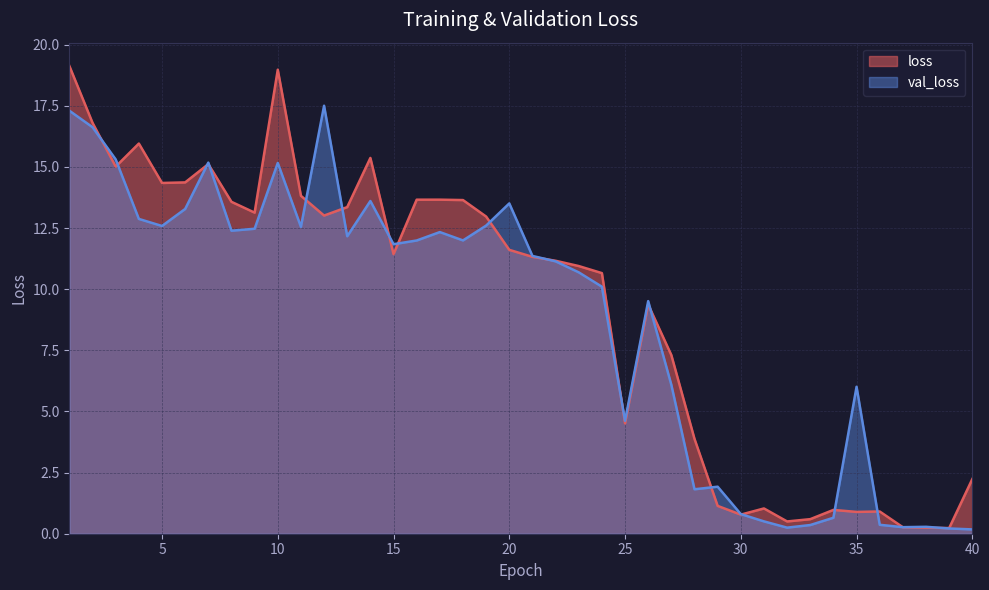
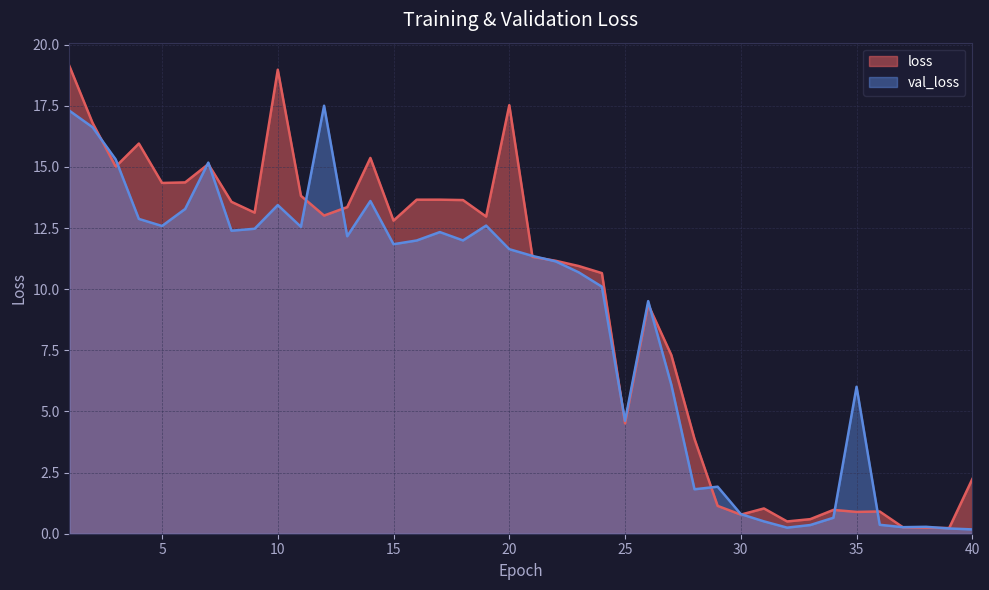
val_loss, 10: 15.2 -> 13.4
loss, 15: 11.4 -> 12.8
loss, 20: 11.6 -> 17.5
val_loss, 20: 13.5 -> 11.6
